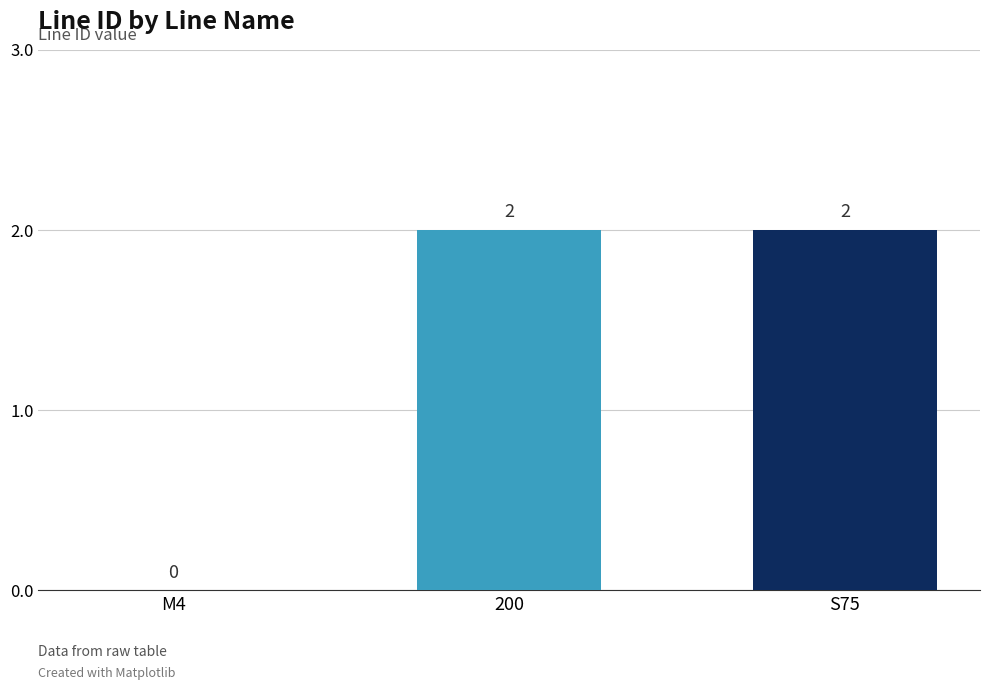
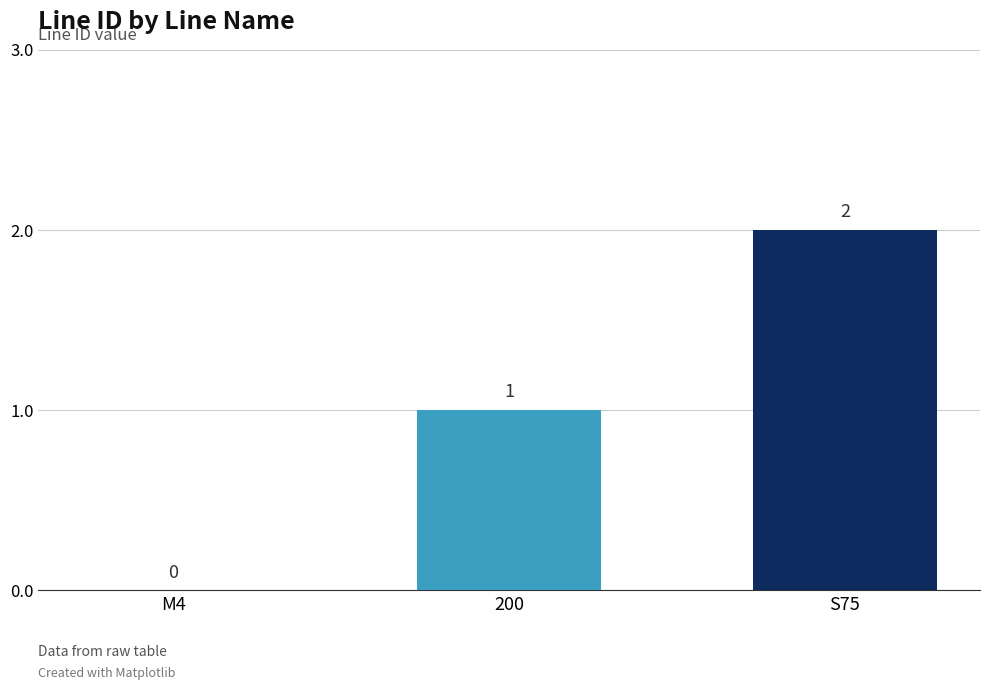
200: 2 -> 1
